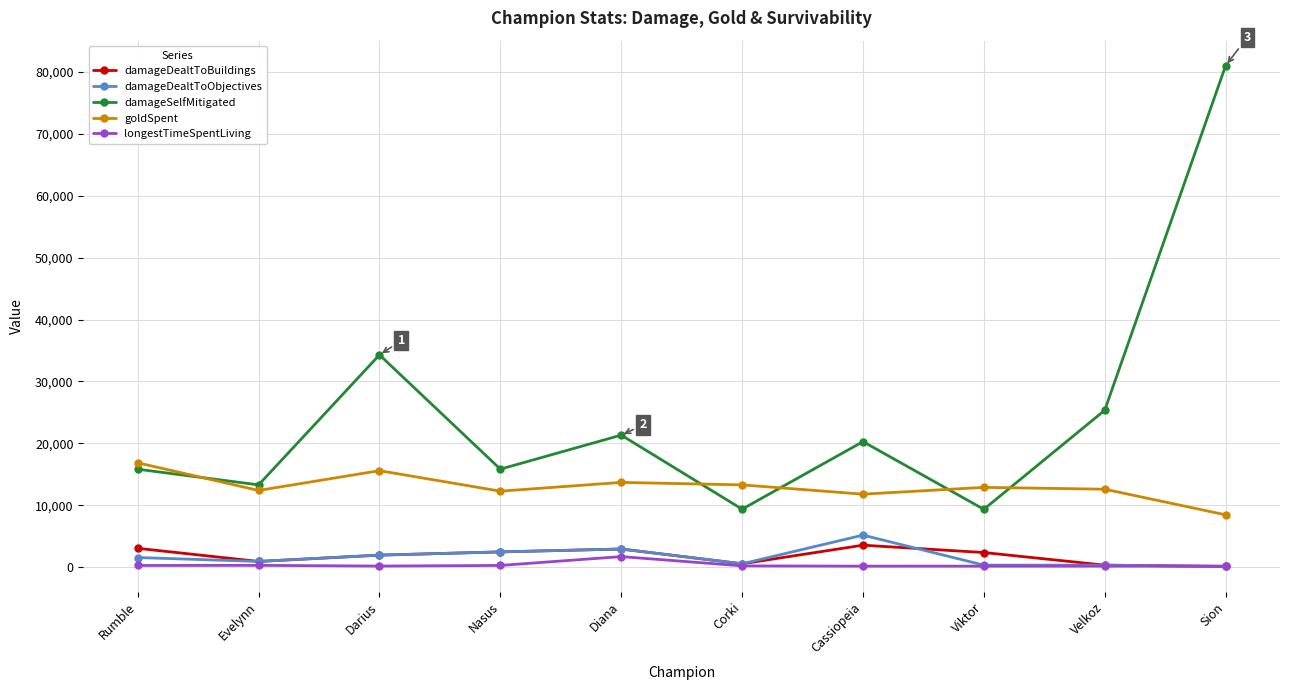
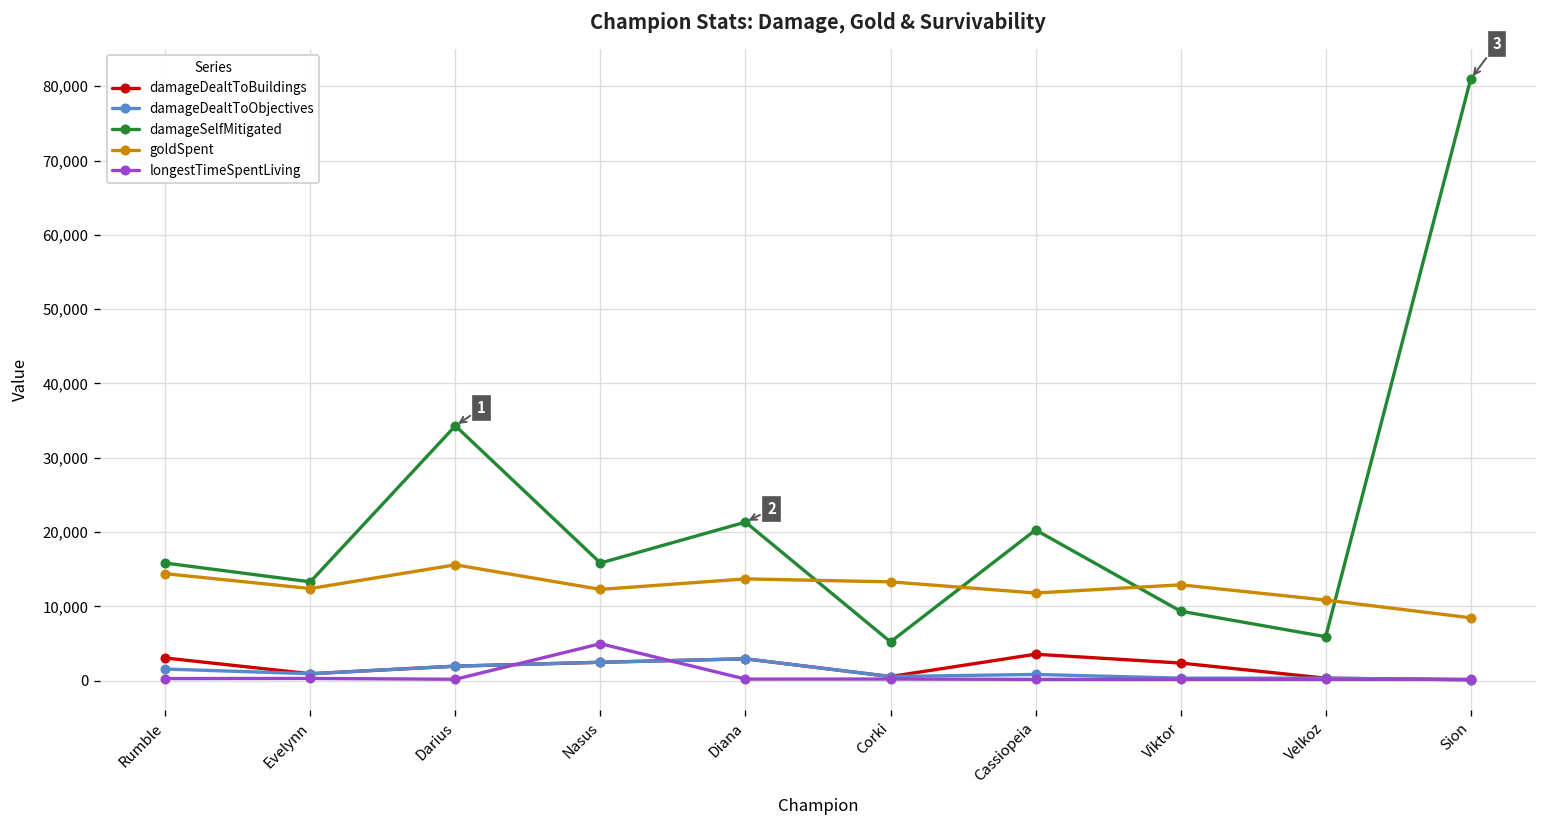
goldSpent, Rumble: 17,000 -> 14,000
longestTimeSpentLiving, Nasus: 0 -> 5,000
longestTimeSpentLiving, Diana: 2,000 -> 0
damageSelfMitigated, Corki: 9,000 -> 5,000
damageDealtToObjectives, Cassiopeia: 5,000 -> 1,000
damageSelfMitigated, Velkoz: 25,000 -> 6,000
goldSpent, Velkoz: 13,000 -> 11,000
